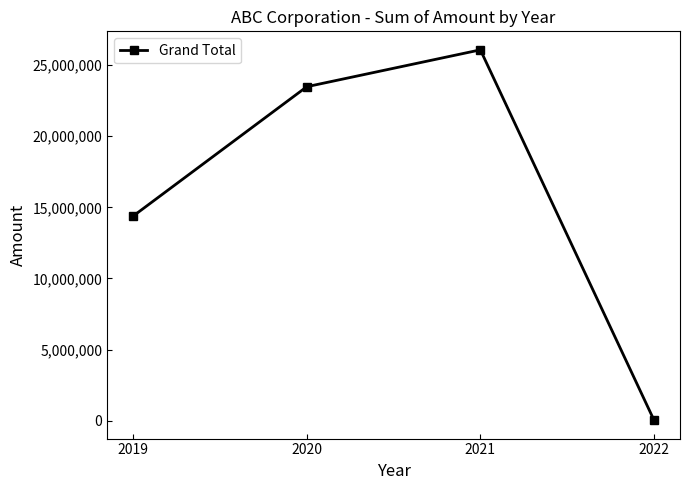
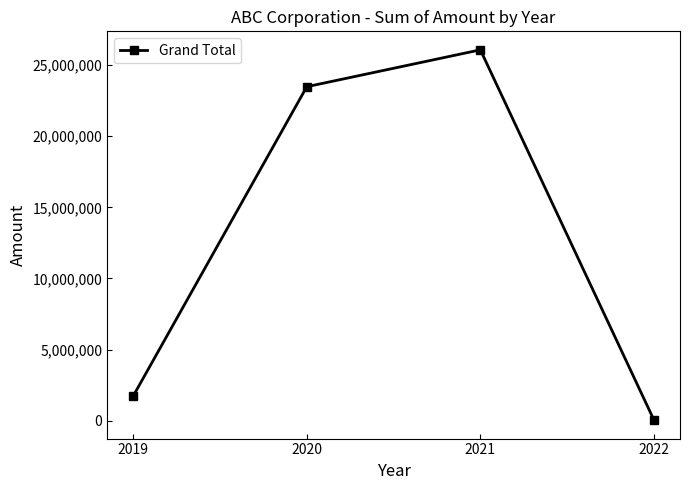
2019: 14,400,000 -> 1,700,000
